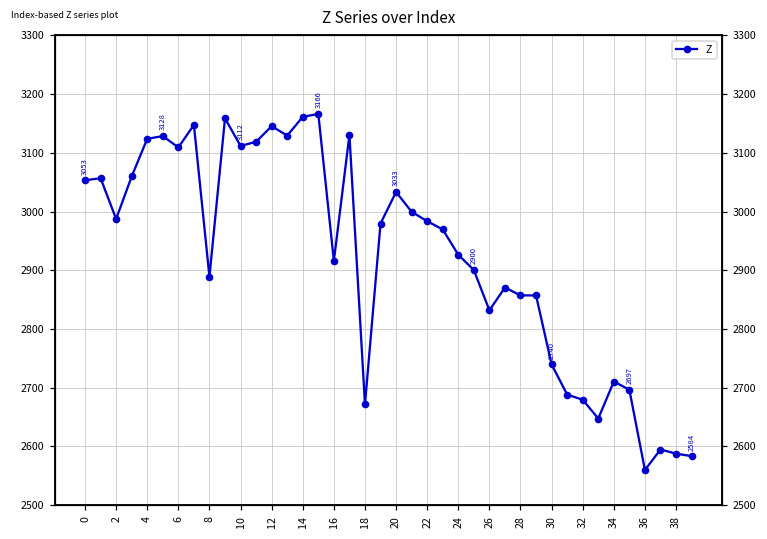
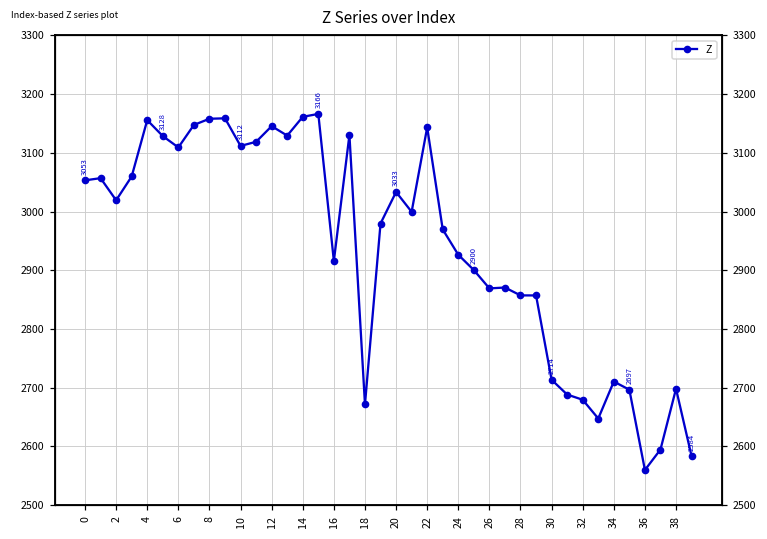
2: 2990 -> 3020
4: 3120 -> 3160
8: 2890 -> 3160
22: 2980 -> 3140
26: 2830 -> 2870
30: 2740 -> 2714
38: 2590 -> 2700
